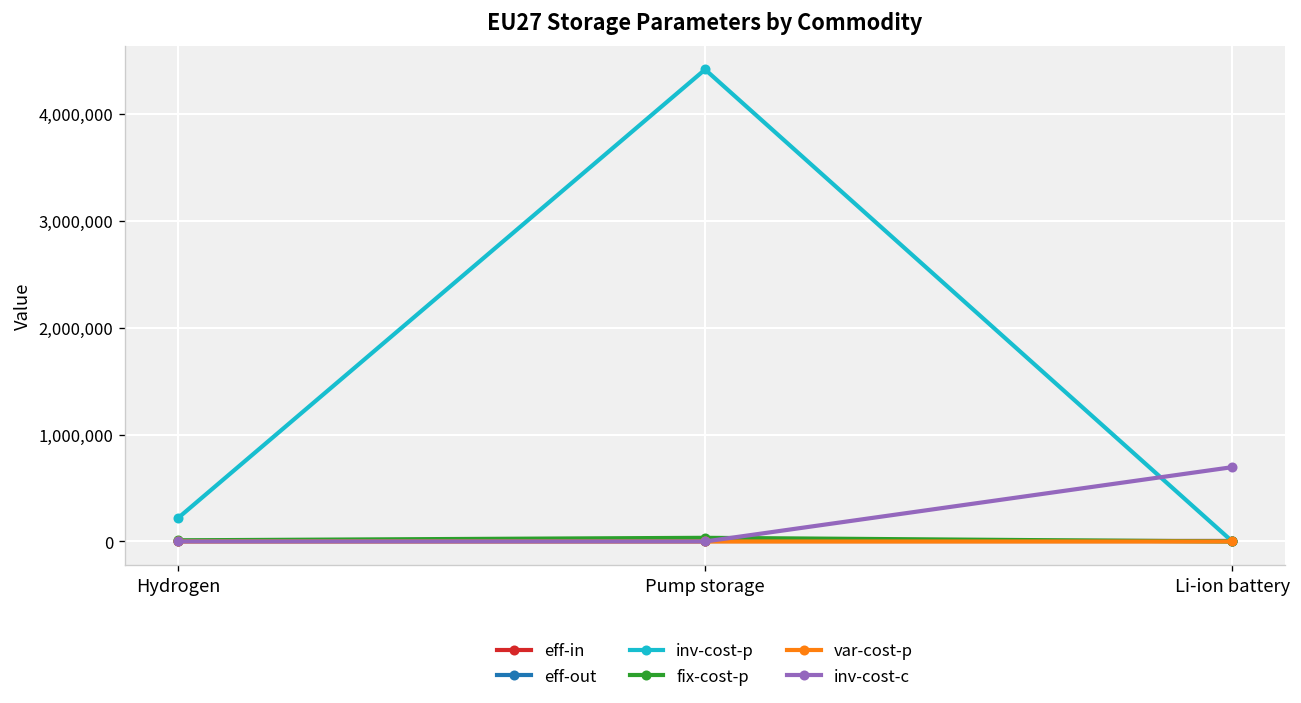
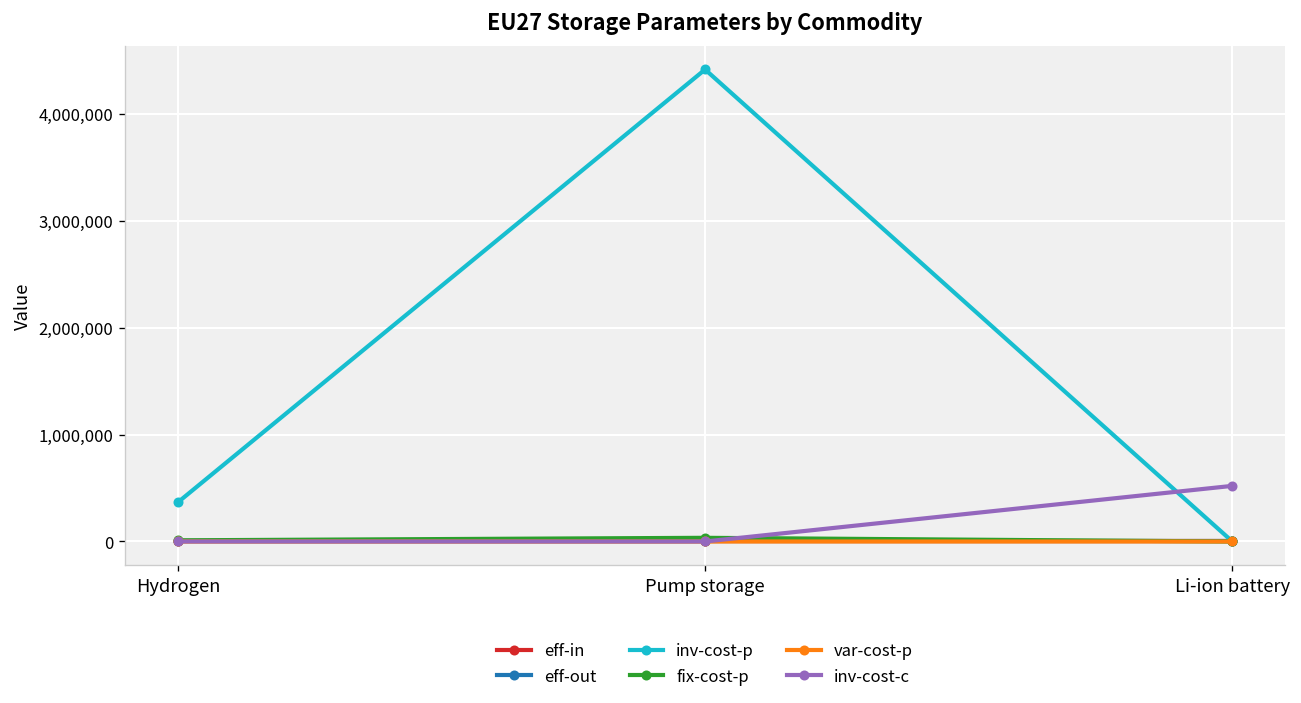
inv-cost-p, Hydrogen: 200,000 -> 400,000
inv-cost-c, Li-ion battery: 700,000 -> 500,000
